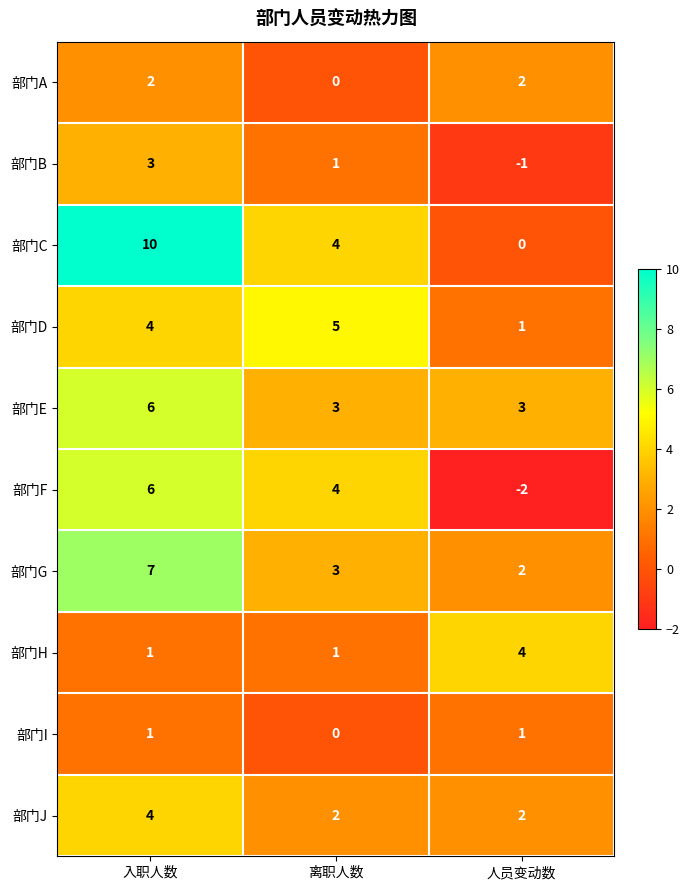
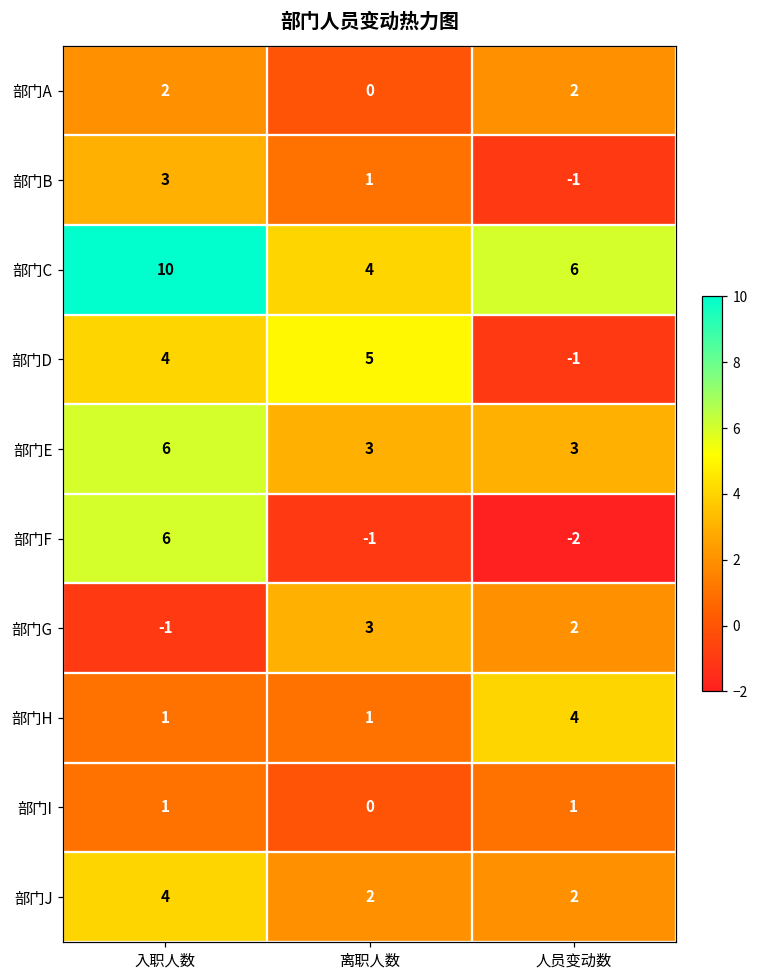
部门C, 人员变动数: 0 -> 6
部门D, 人员变动数: 1 -> -1
部门F, 离职人数: 4 -> -1
部门G, 入职人数: 7 -> -1
